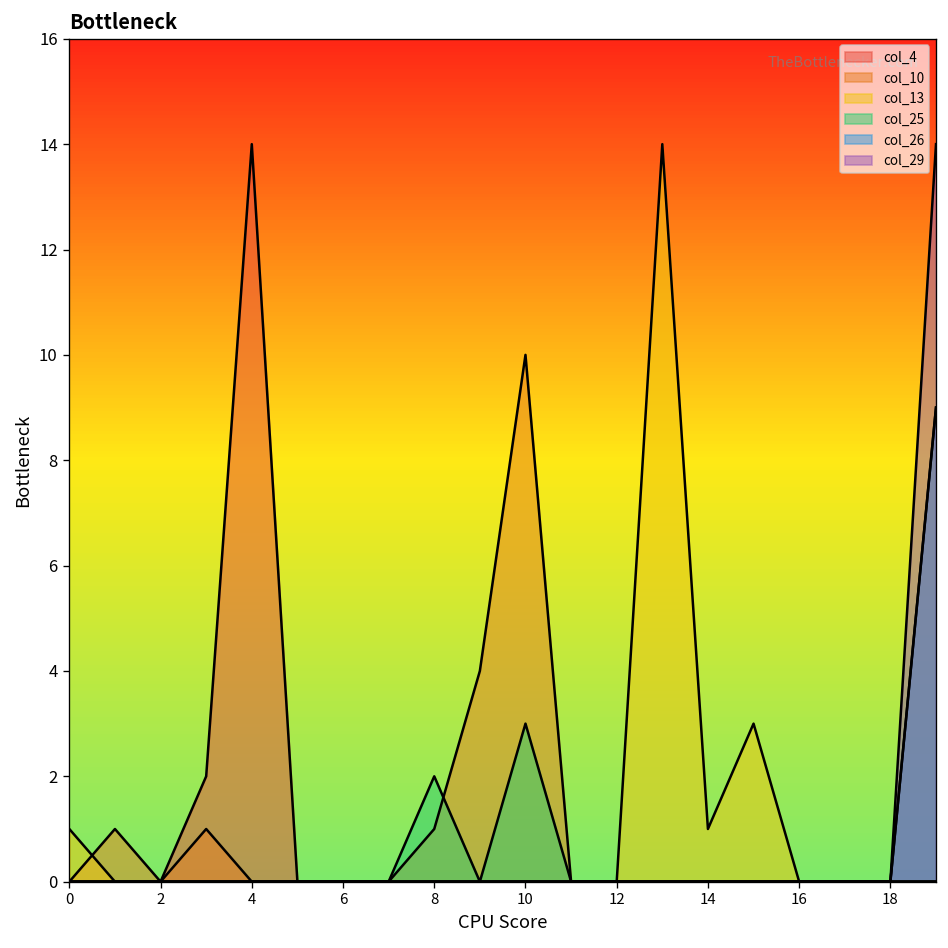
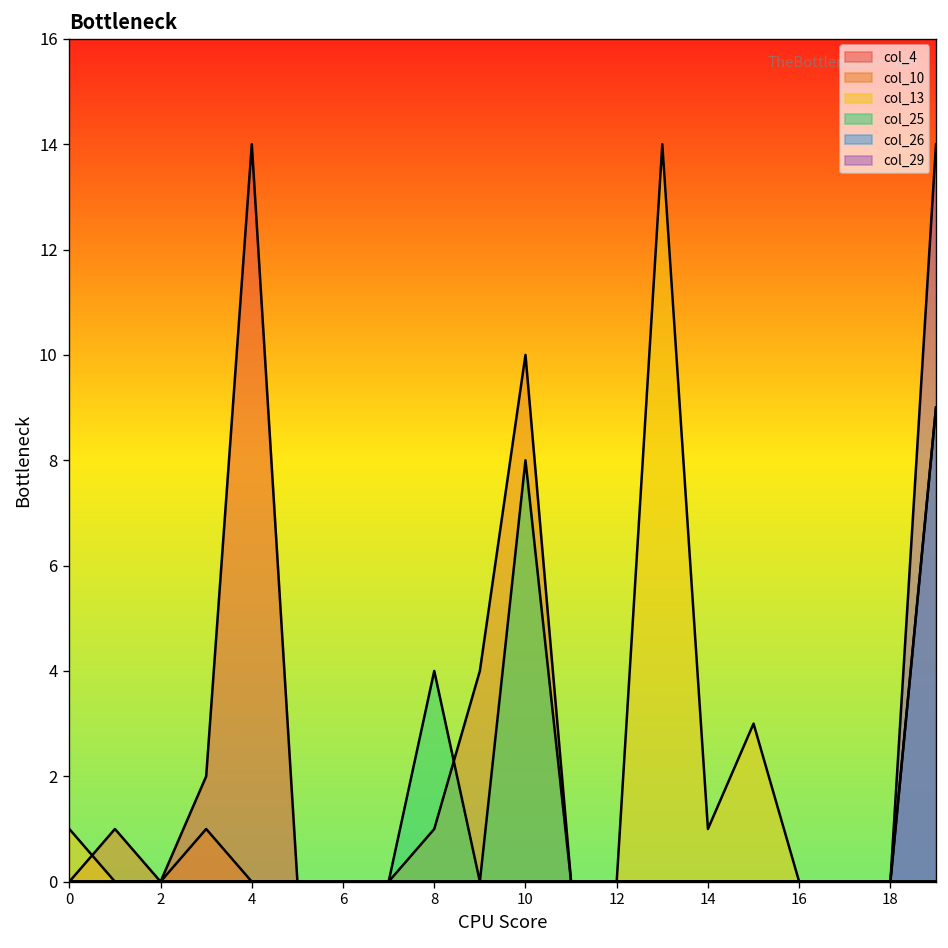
col_25, 8: 2 -> 4
col_25, 10: 3 -> 8
